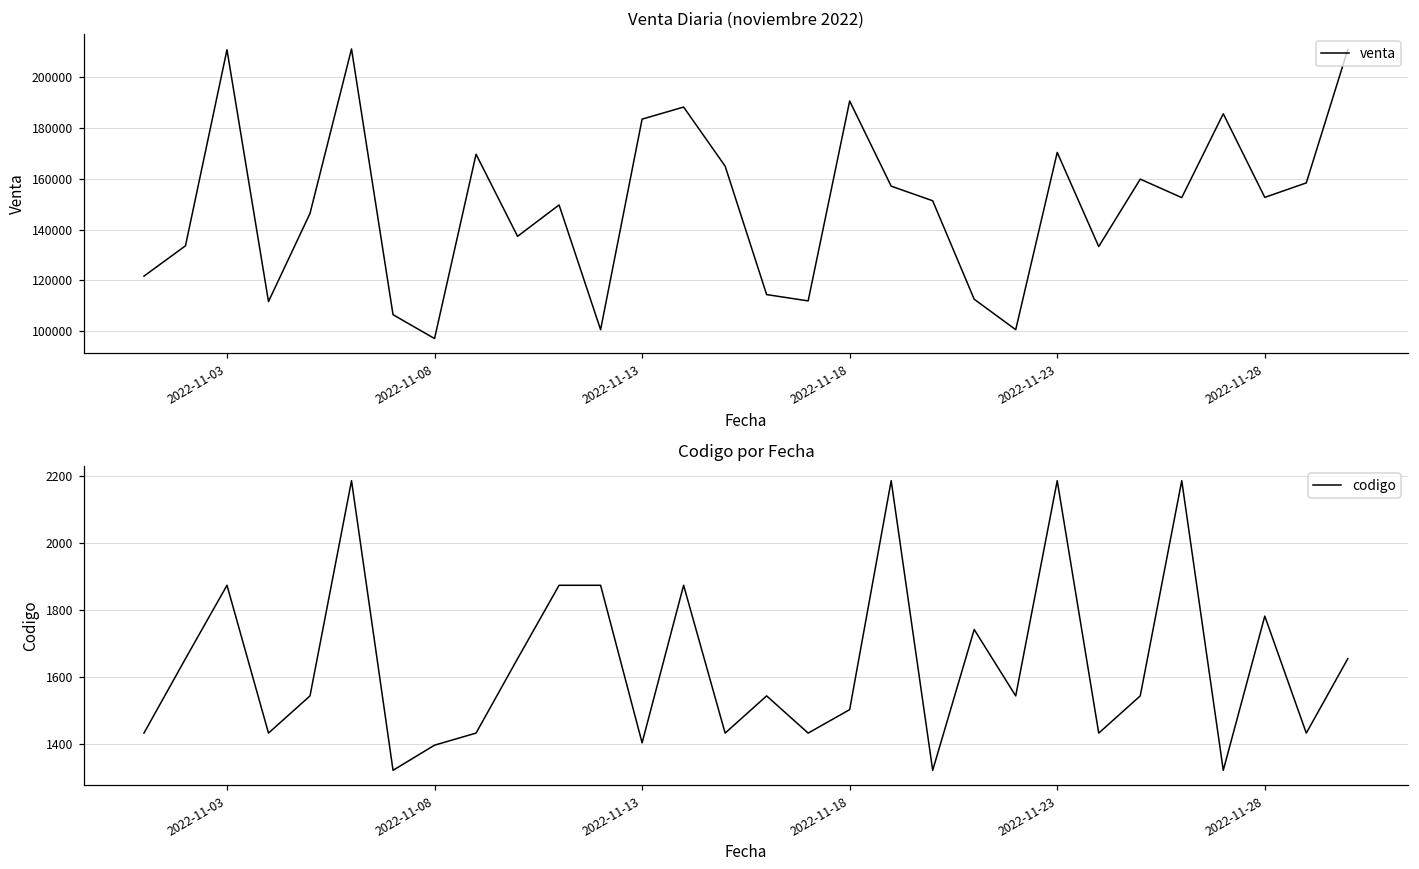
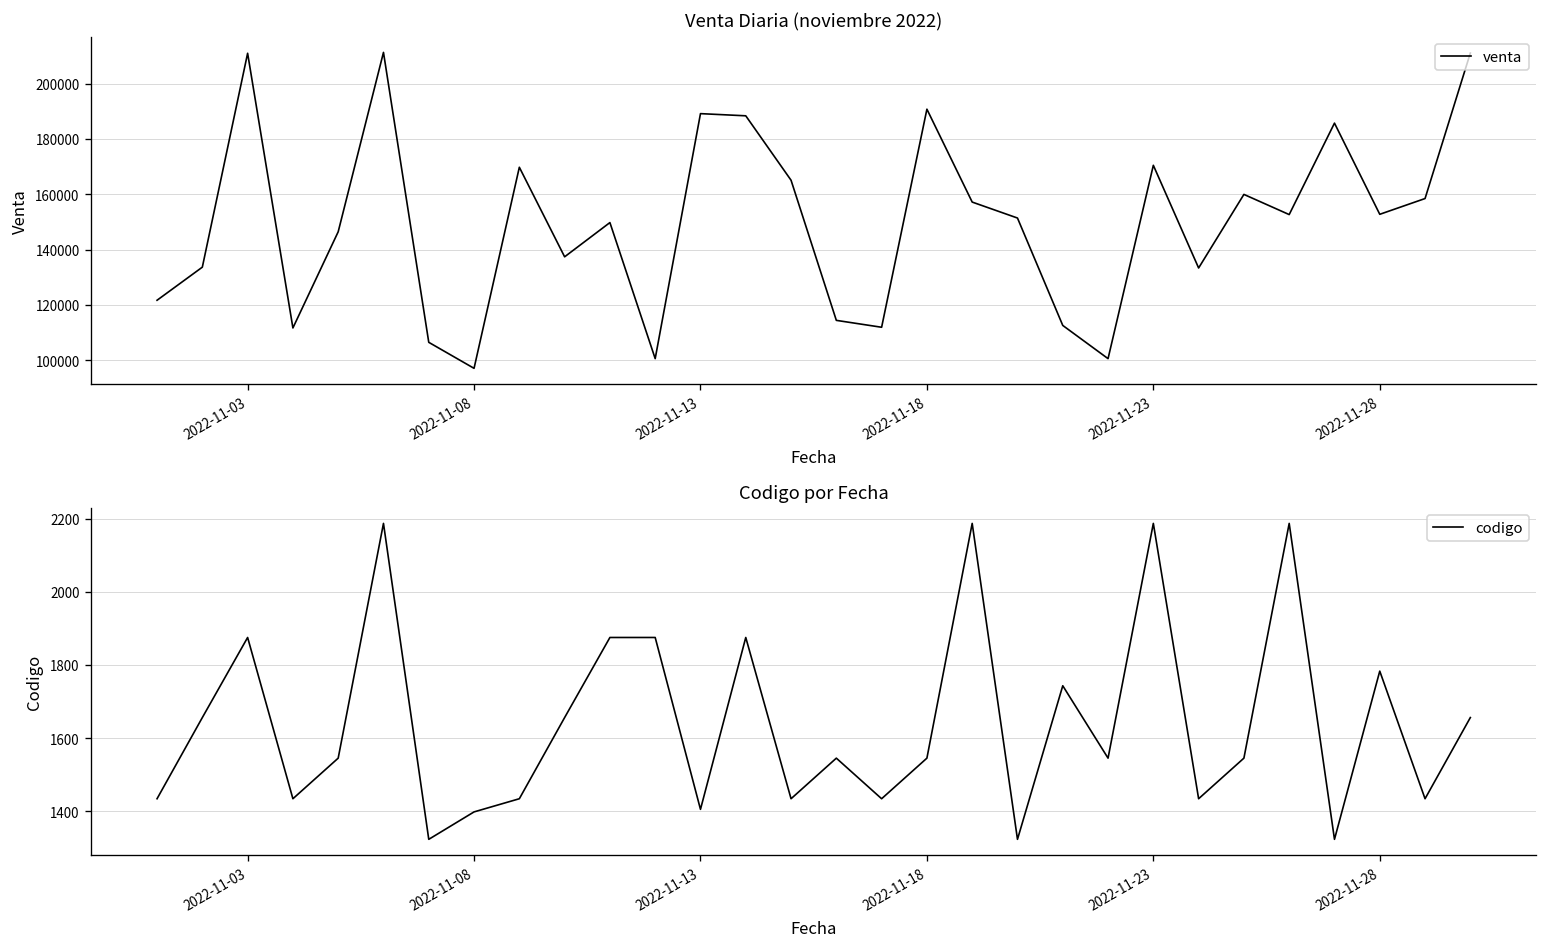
Venta Diaria (noviembre 2022), 2022-11-13: 184000 -> 189000
Codigo por Fecha, 2022-11-18: 1500 -> 1550
